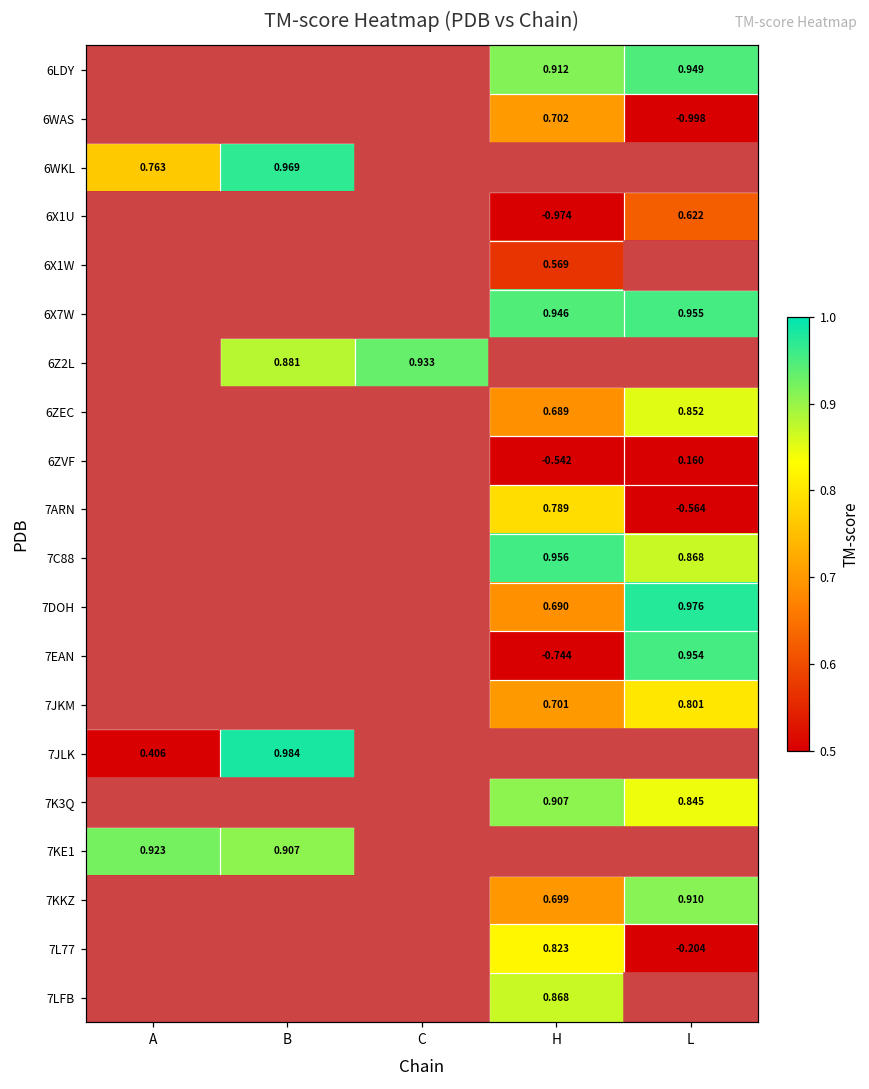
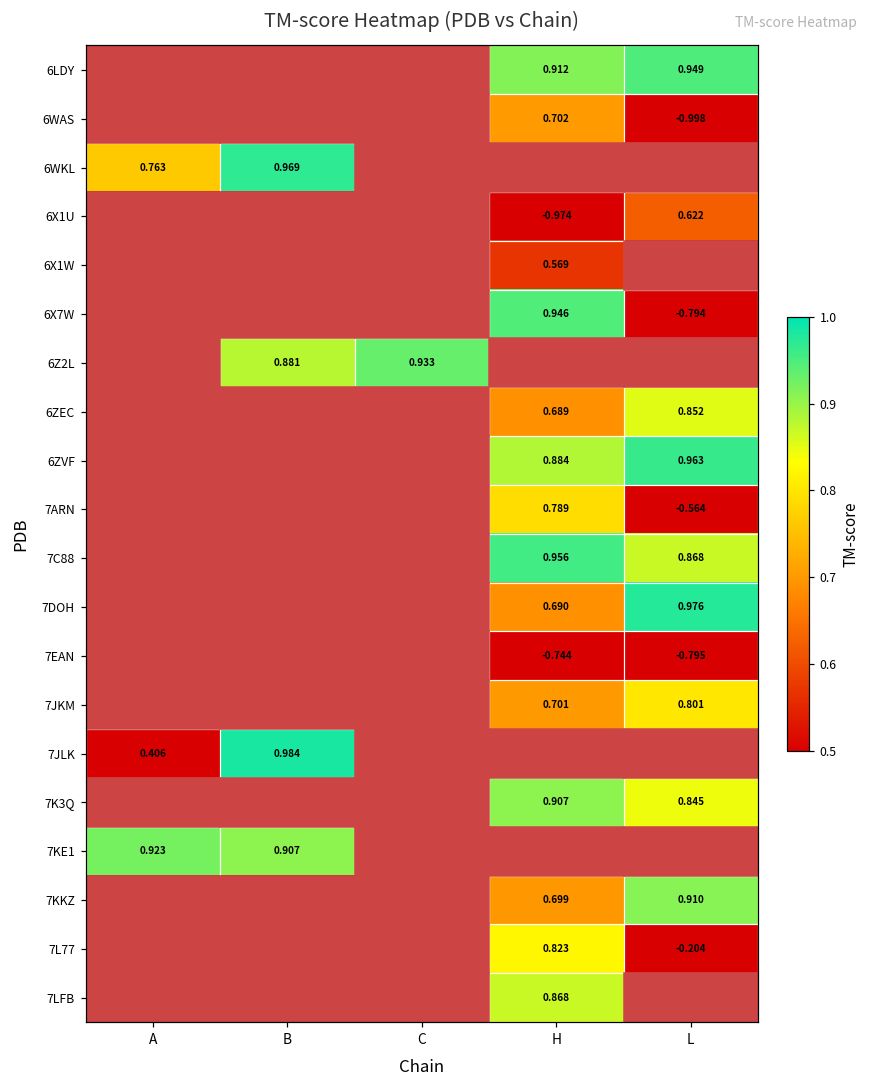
6X7W, L: 0.955 -> -0.794
6ZVF, H: -0.542 -> 0.884
6ZVF, L: 0.160 -> 0.963
7EAN, L: 0.954 -> -0.795
